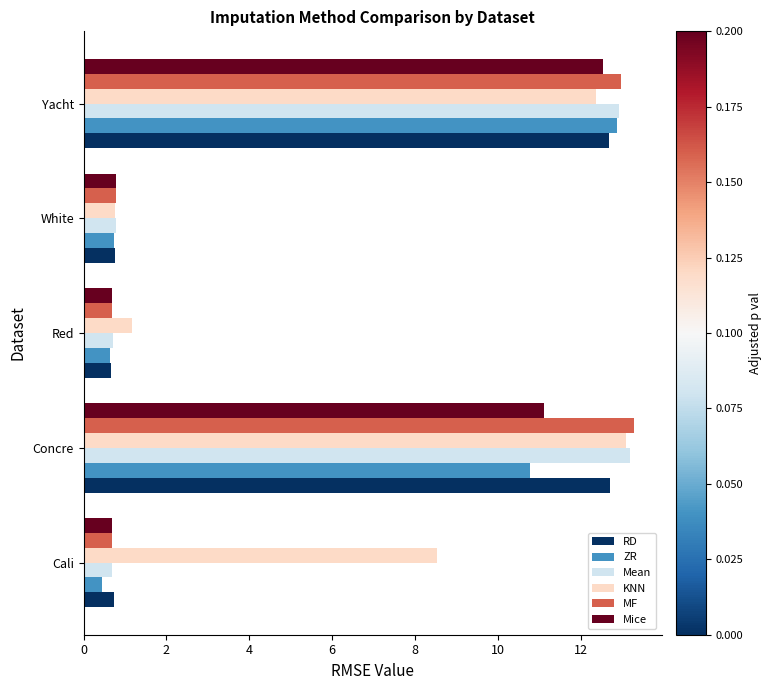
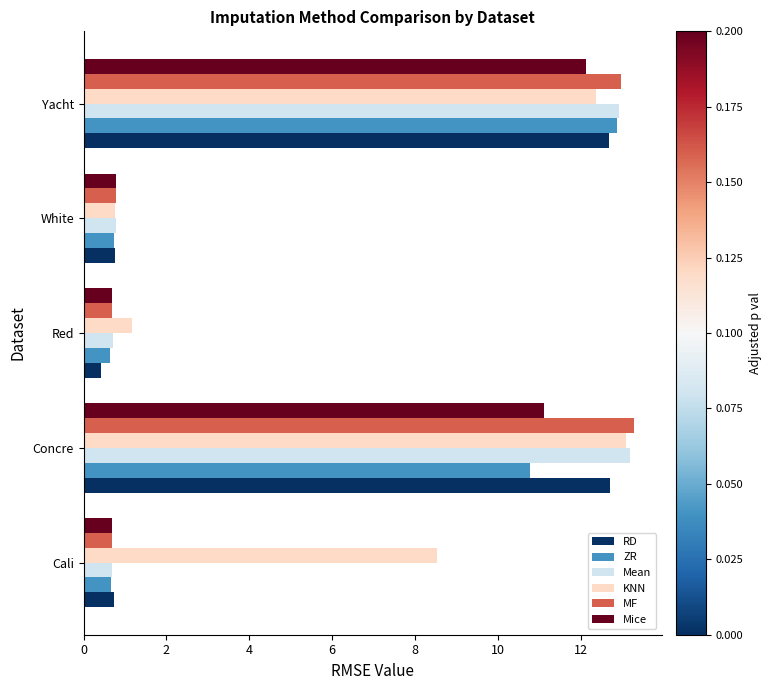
Mice, Yacht: 12.5 -> 12.1
RD, Red: 0.7 -> 0.4
ZR, Cali: 0.5 -> 0.7
